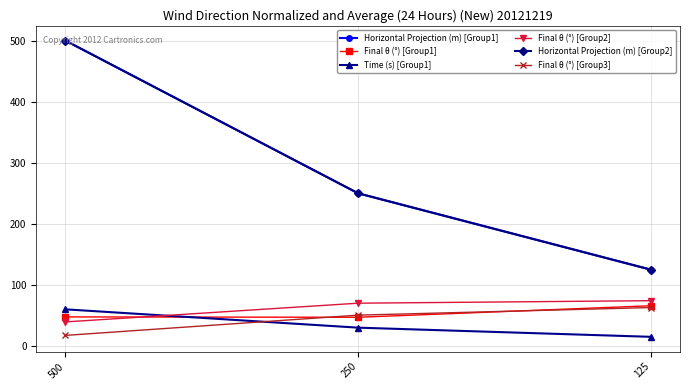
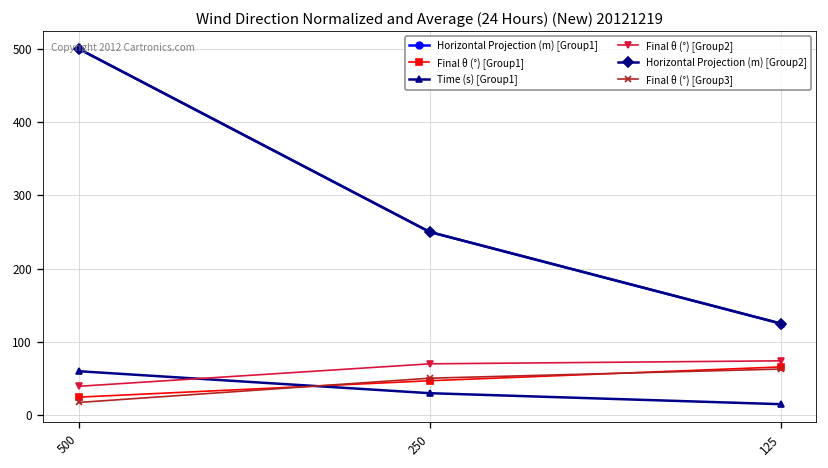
Final θ (°) [Group1], 500: 50 -> 20
